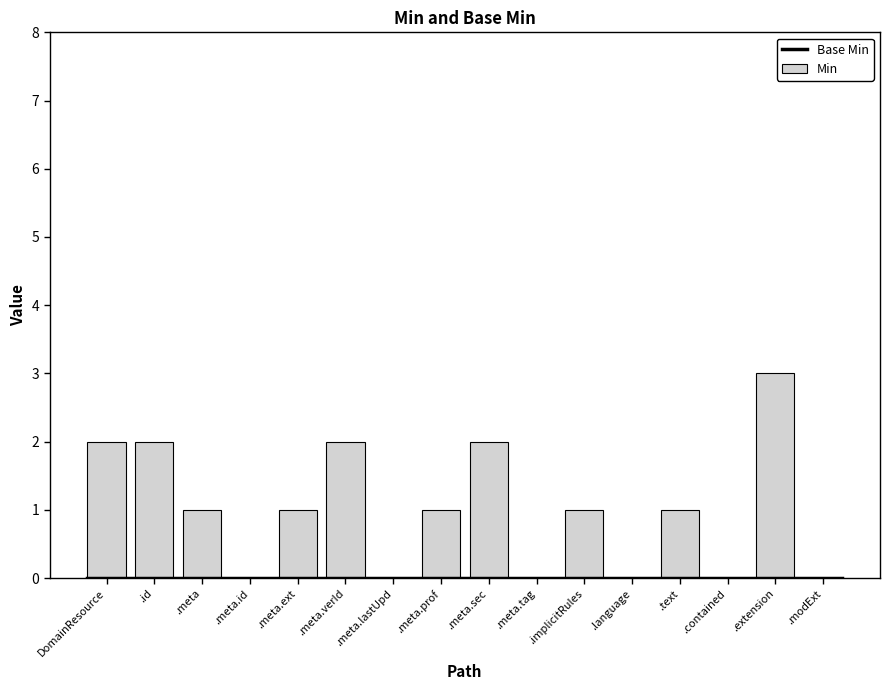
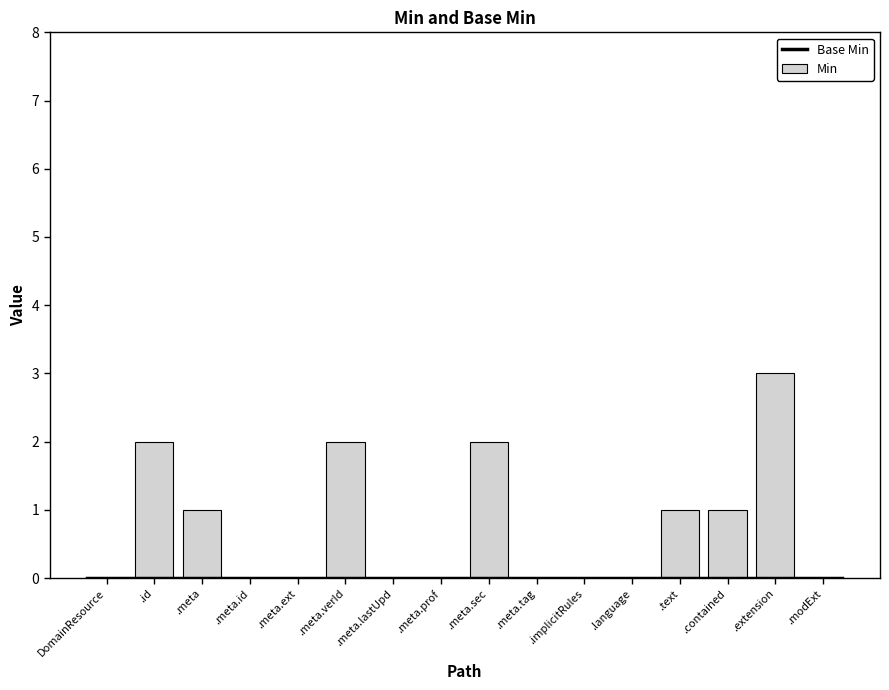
Min, DomainResource: 2 -> 0
Min, .meta.ext: 1 -> 0
Min, .meta.prof: 1 -> 0
Min, .implicitRules: 1 -> 0
Min, .contained: 0 -> 1
